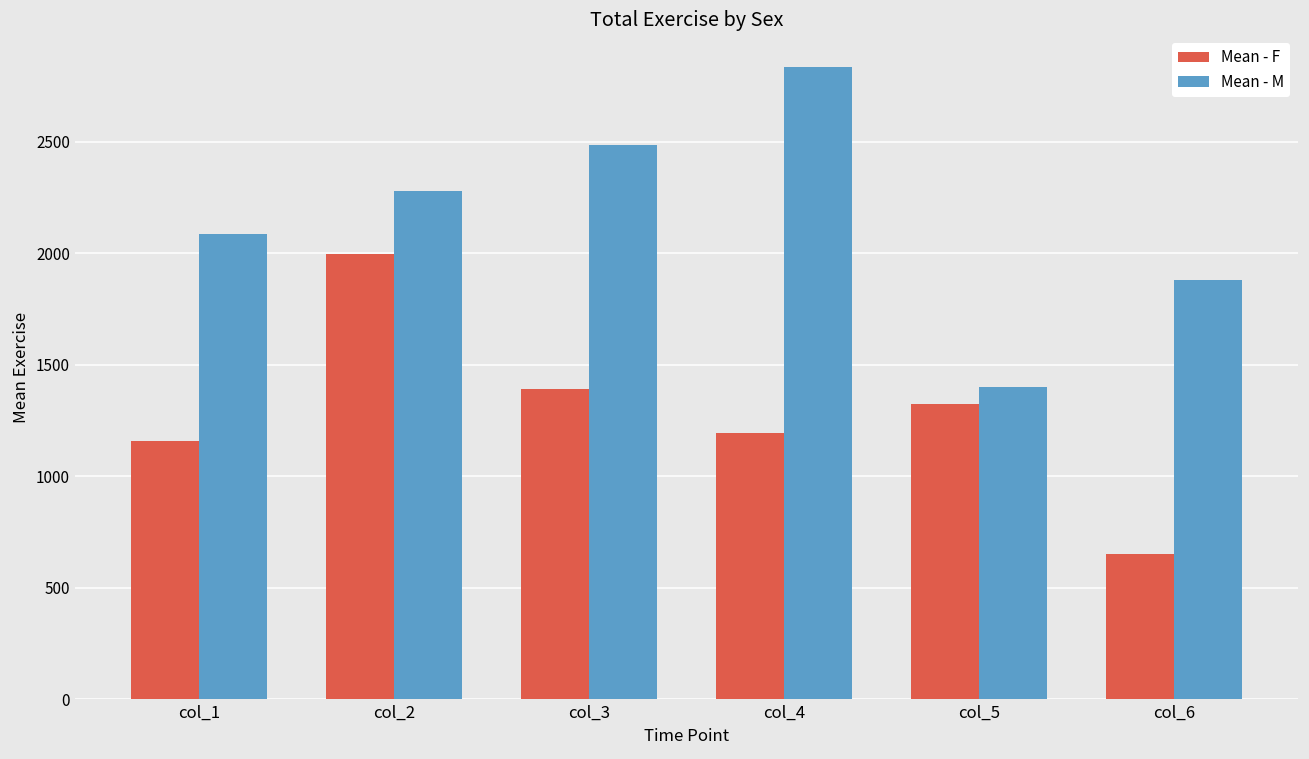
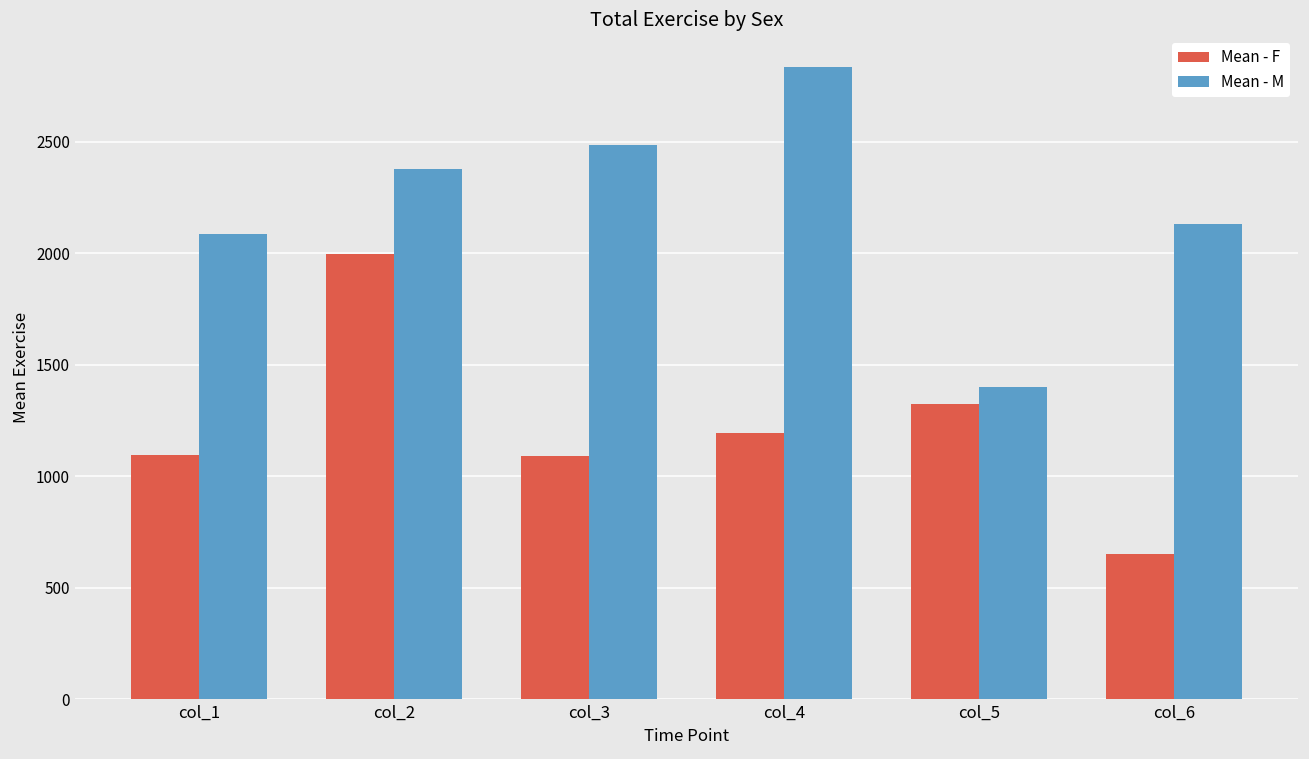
Mean - F, col_1: 1160 -> 1090
Mean - M, col_2: 2280 -> 2380
Mean - F, col_3: 1390 -> 1090
Mean - M, col_6: 1880 -> 2130
